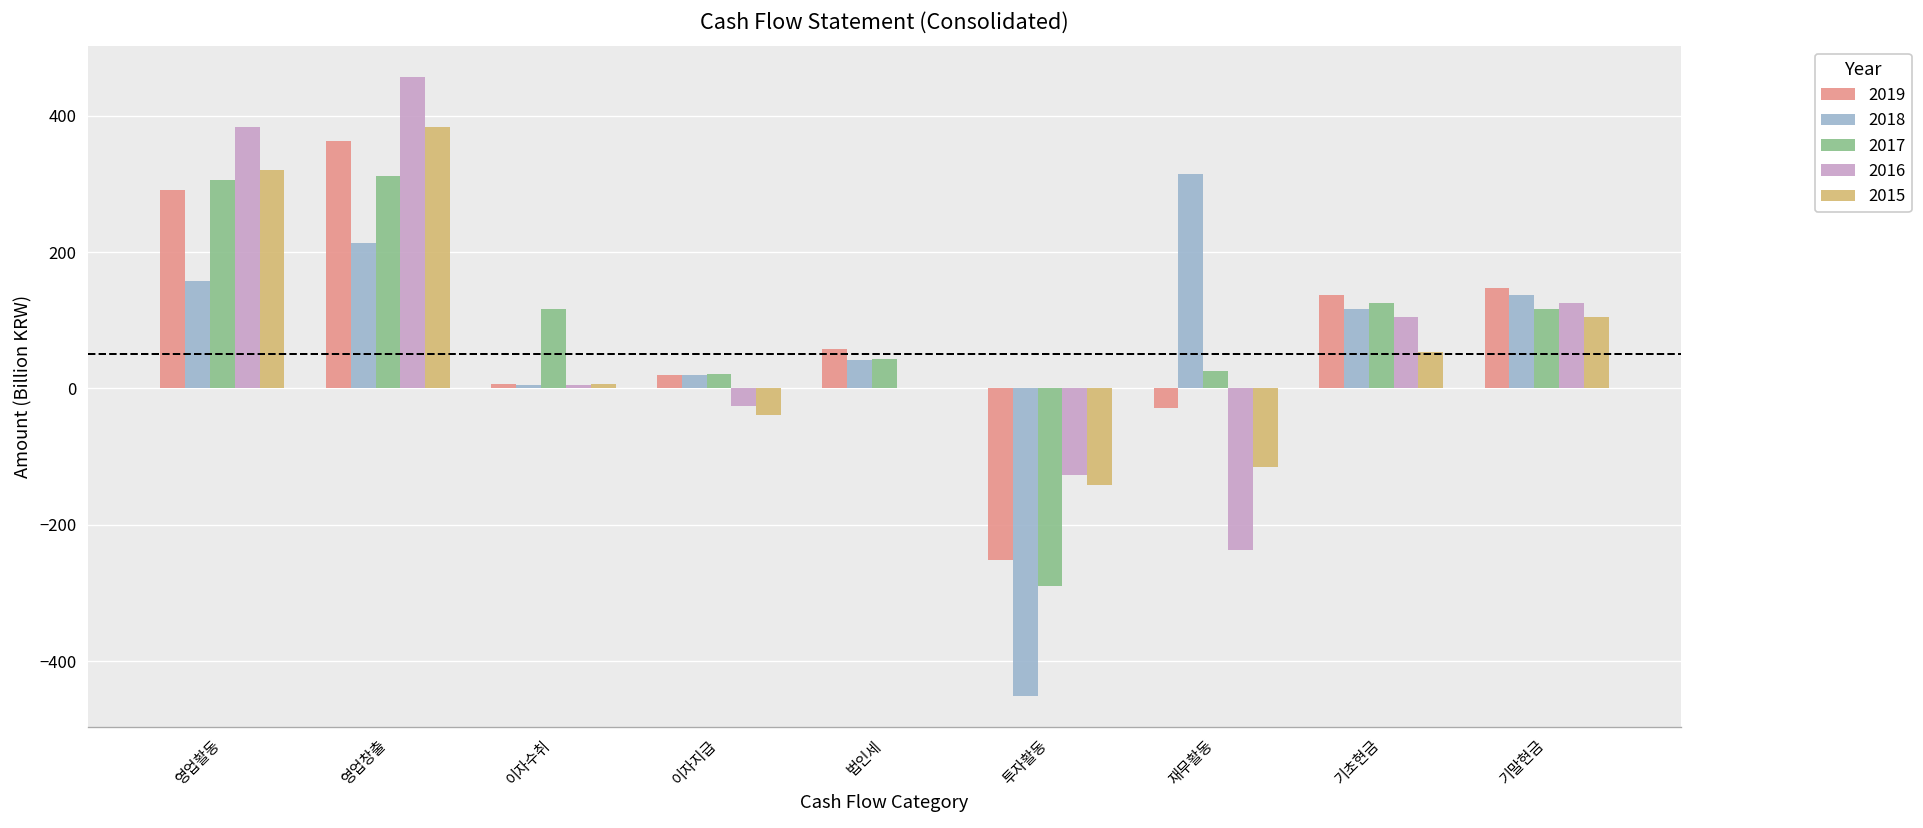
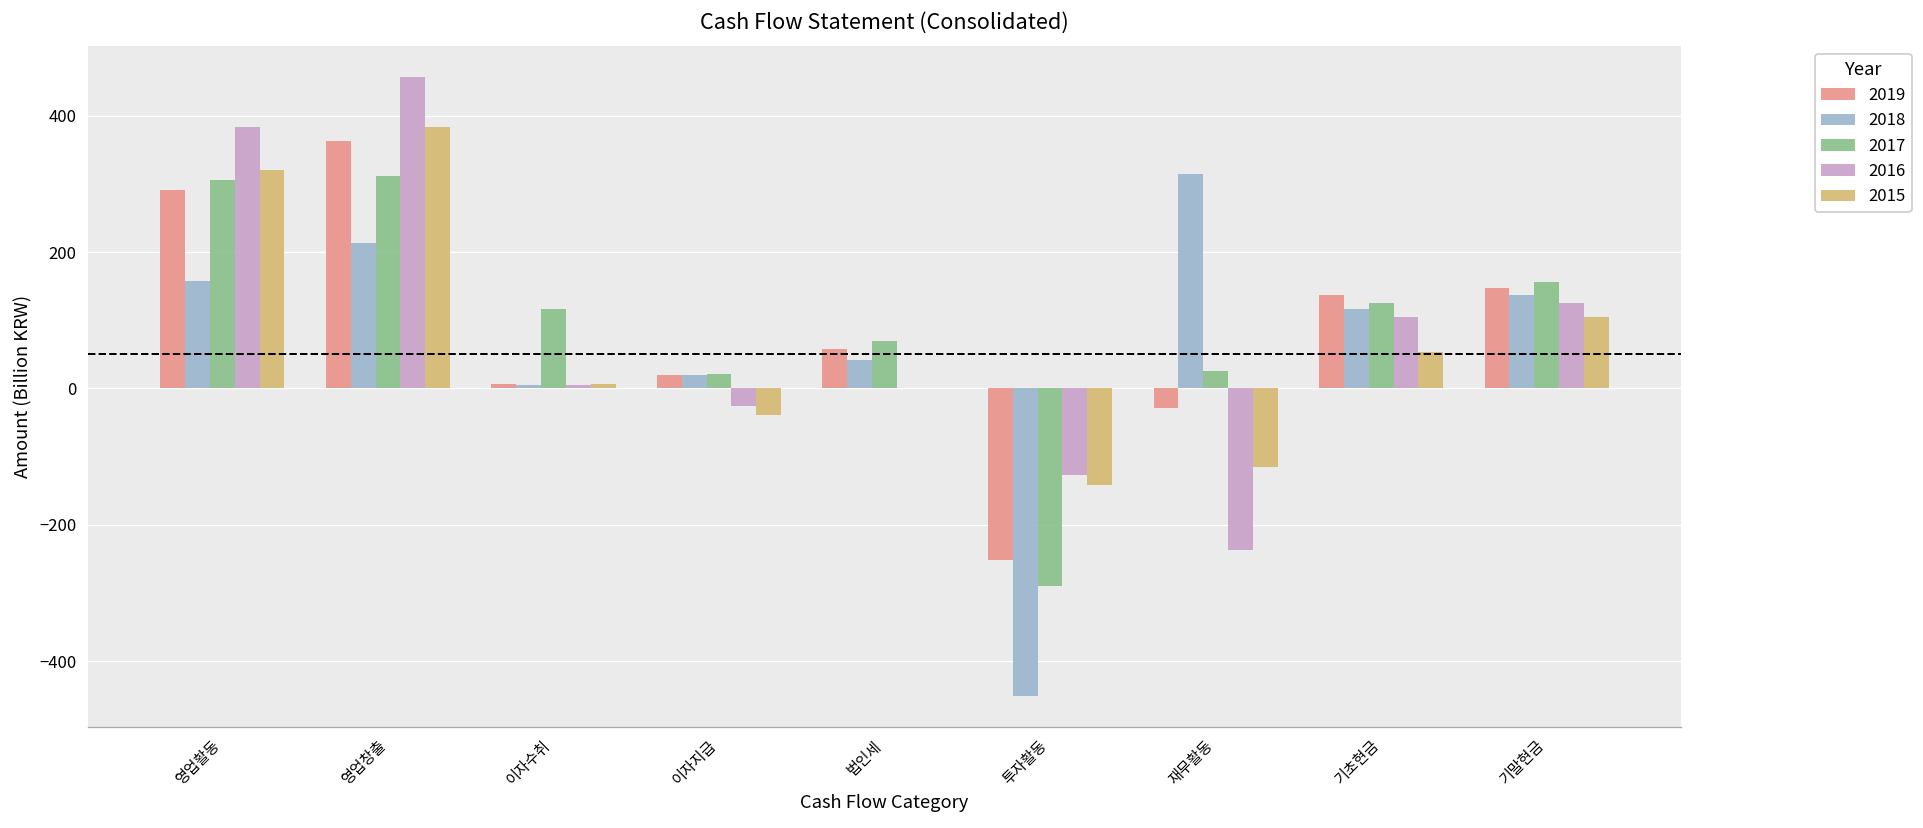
2017, 법인세: 40 -> 70
2017, 기말현금: 120 -> 160
